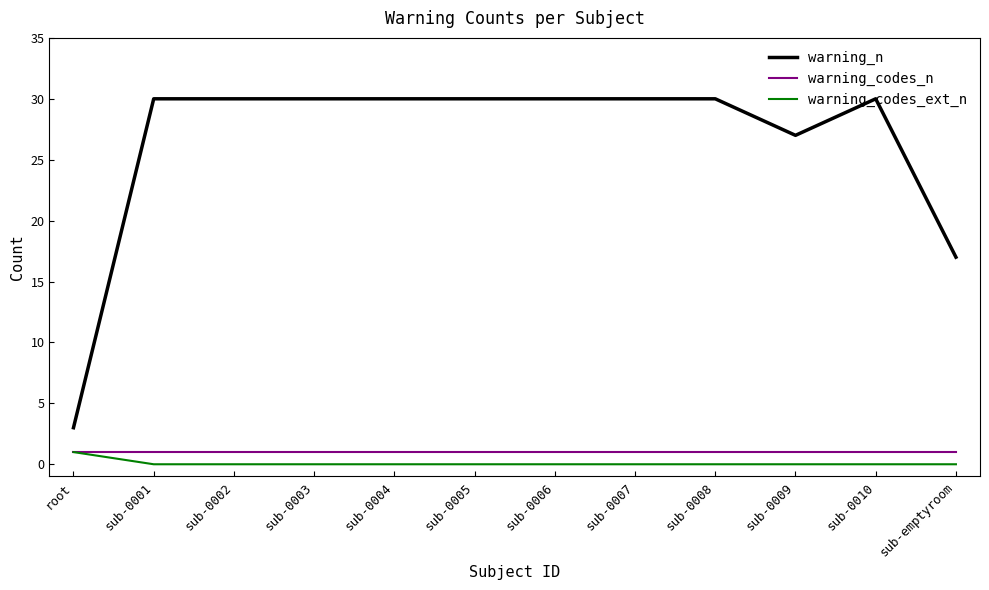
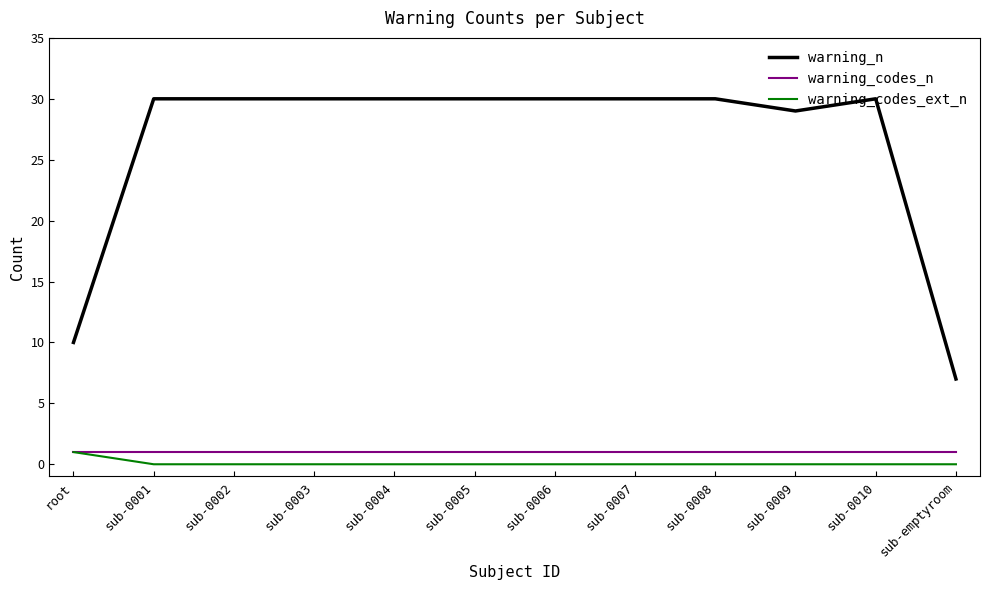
warning_n, root: 3 -> 10
warning_n, sub-0009: 27 -> 29
warning_n, sub-emptyroom: 17 -> 7
